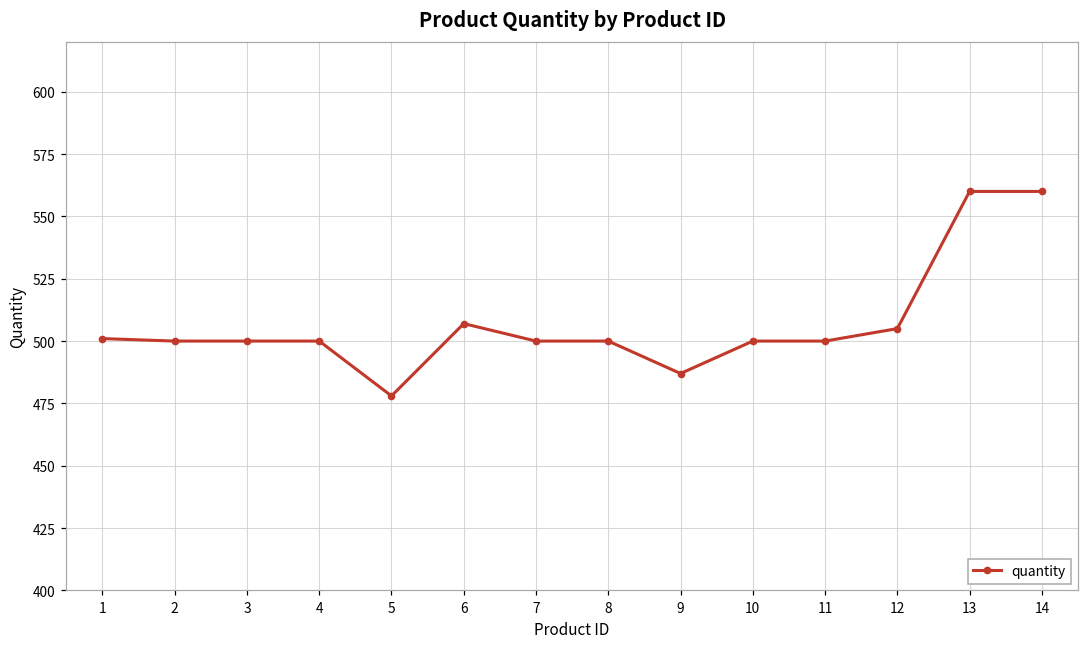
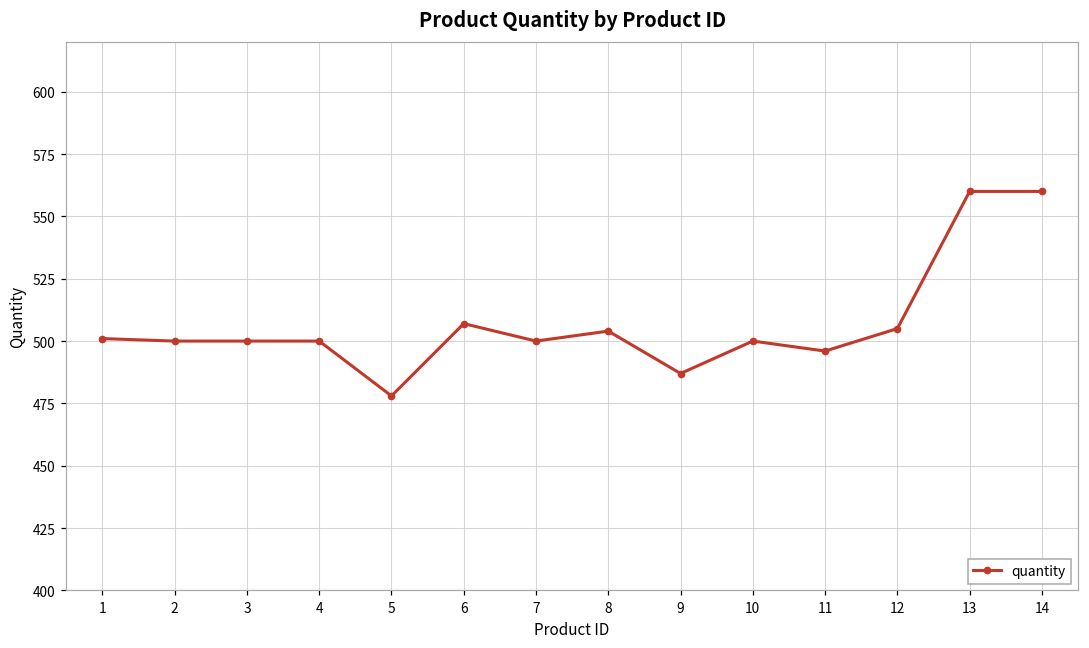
8: 500 -> 504
11: 500 -> 496
